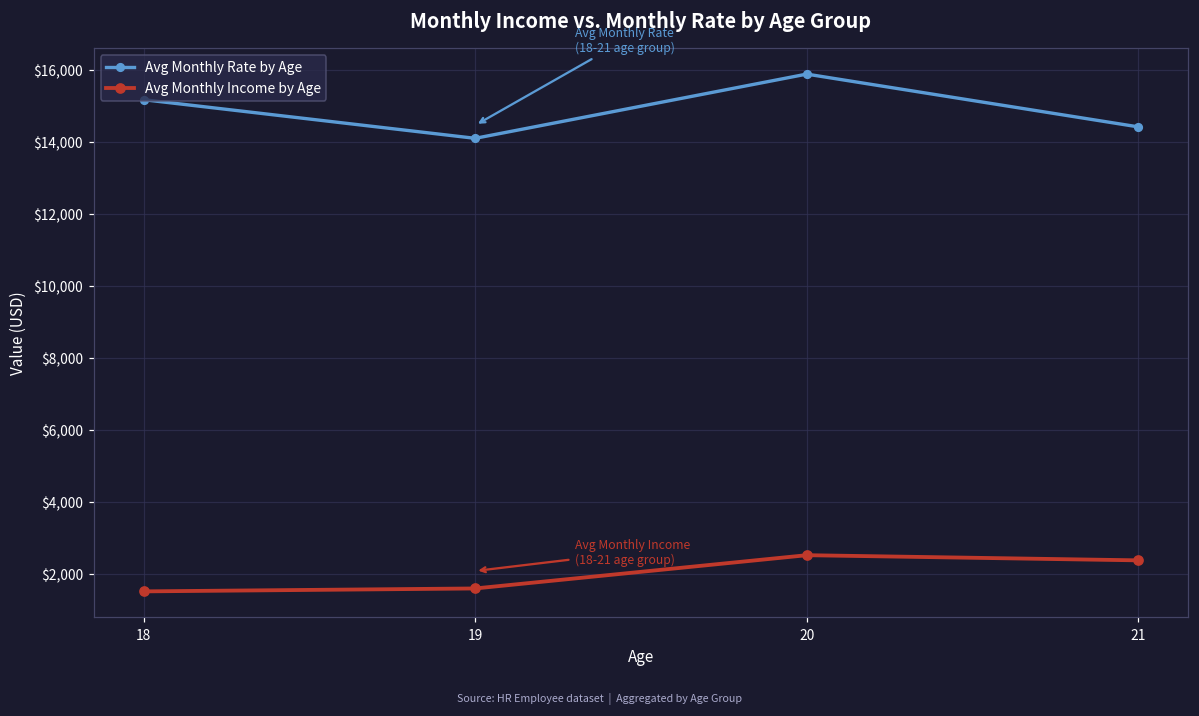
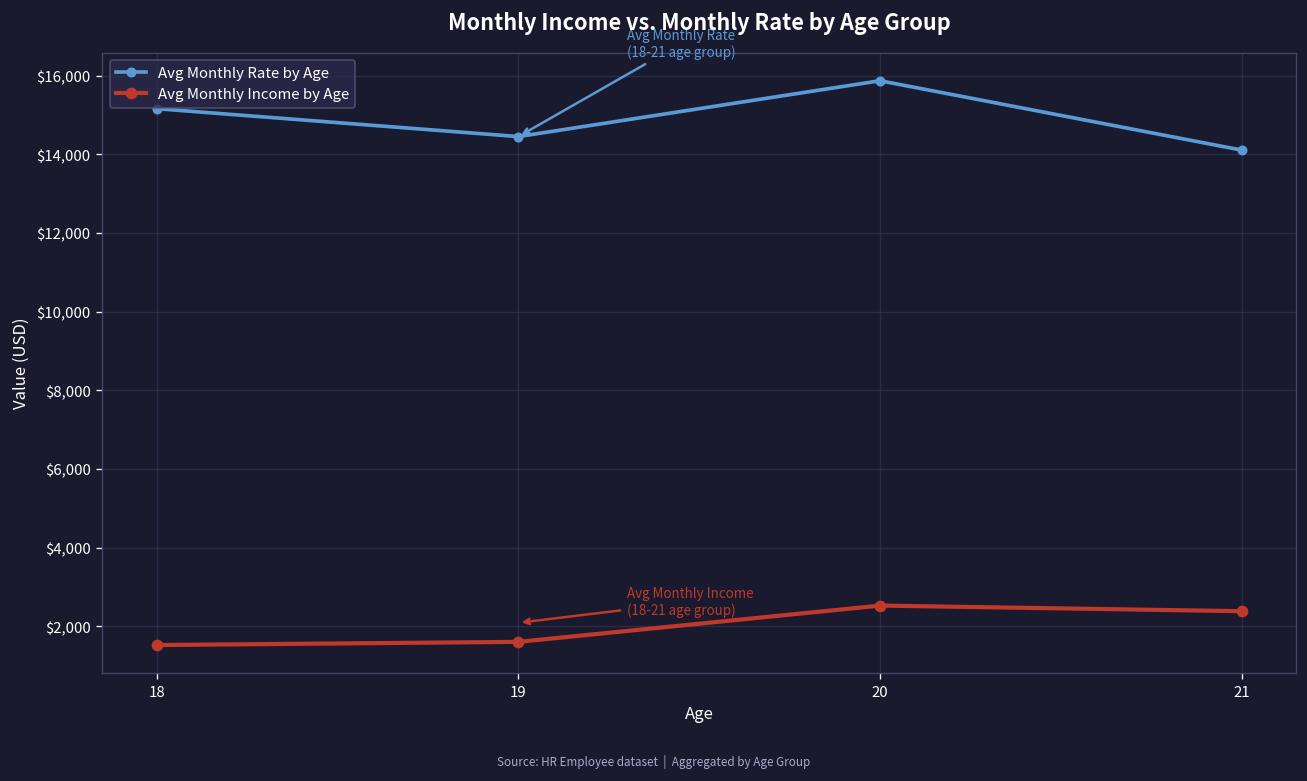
Avg Monthly Rate by Age, 19: $14,100 -> $14,500
Avg Monthly Rate by Age, 21: $14,400 -> $14,100
